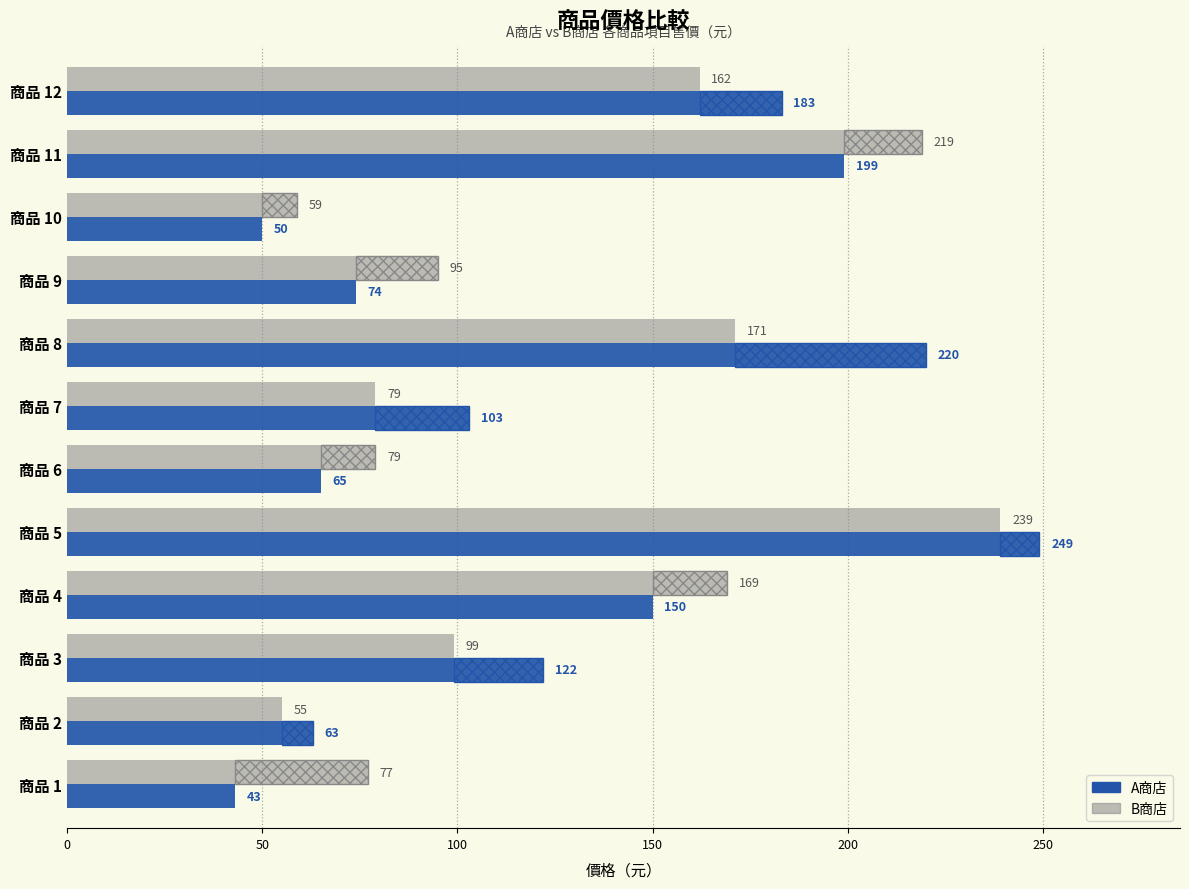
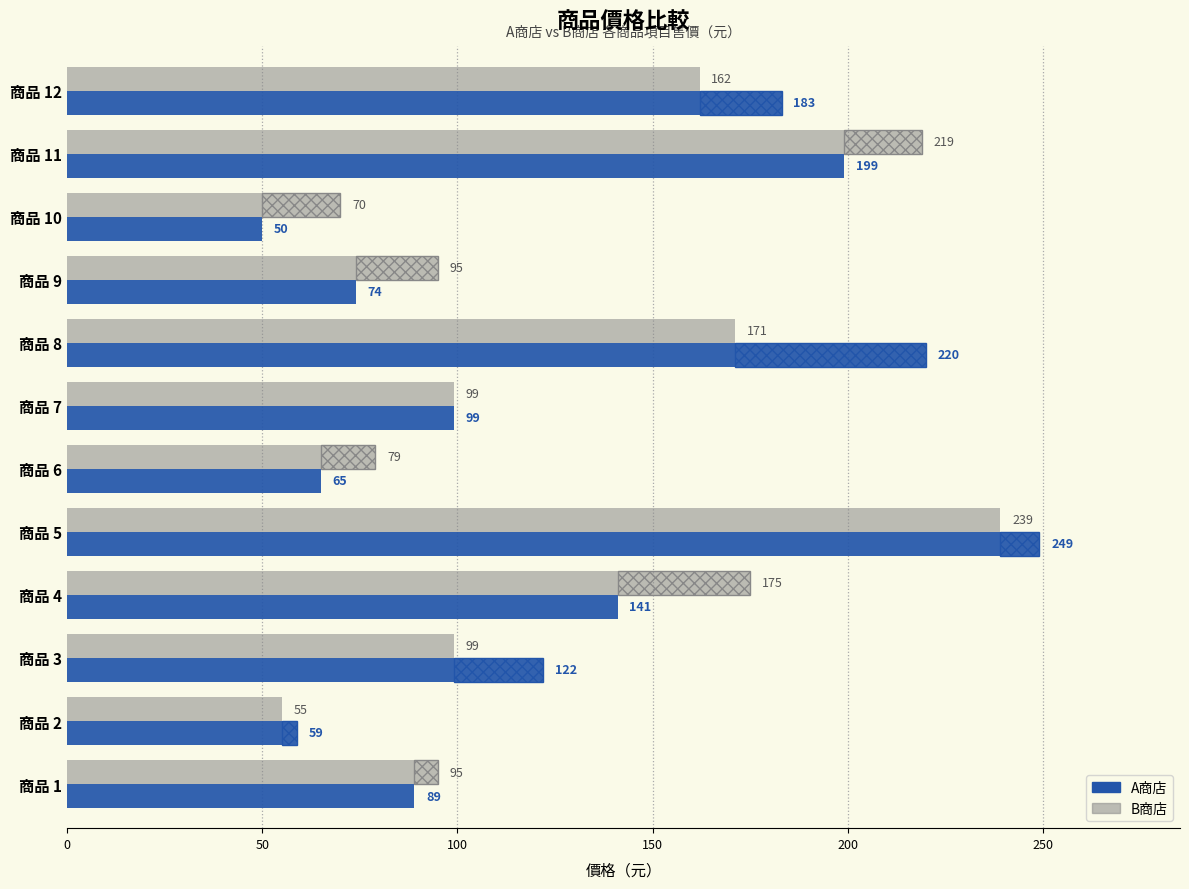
B商店, 商品 10: 59 -> 70
B商店, 商品 7: 79 -> 99
A商店, 商品 7: 103 -> 99
B商店, 商品 4: 169 -> 175
A商店, 商品 4: 150 -> 141
A商店, 商品 2: 63 -> 59
B商店, 商品 1: 77 -> 95
A商店, 商品 1: 43 -> 89
